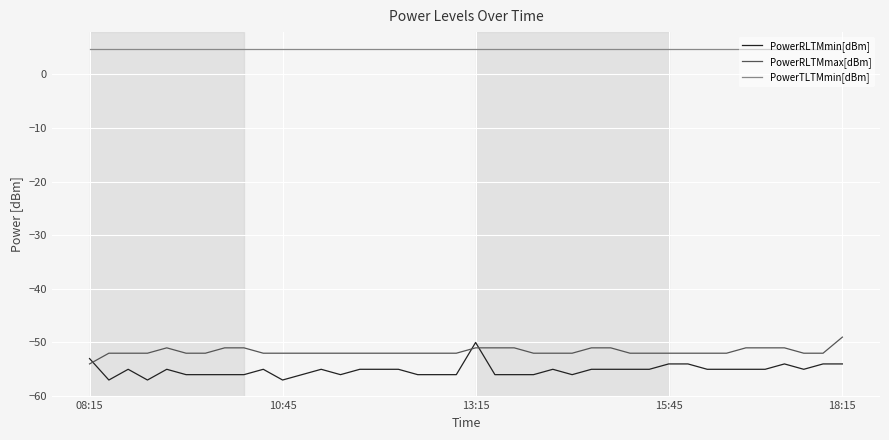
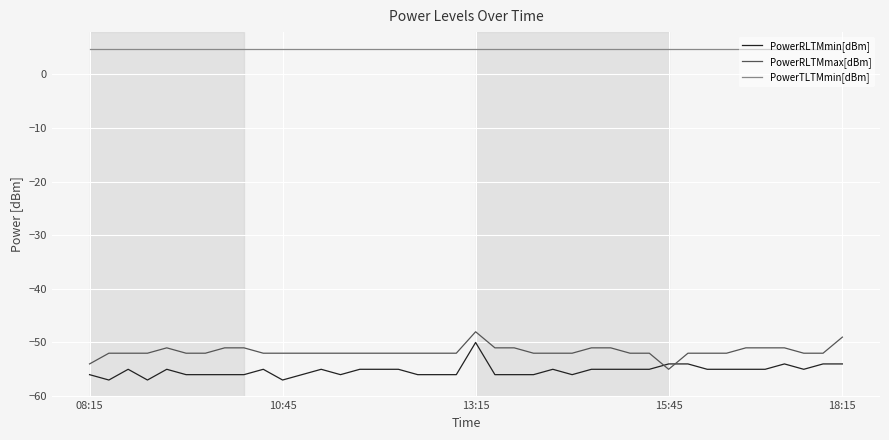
PowerRLTMmin[dBm], 08:15: -53 -> -56
PowerRLTMmax[dBm], 13:15: -51 -> -48
PowerRLTMmax[dBm], 15:45: -52 -> -55
